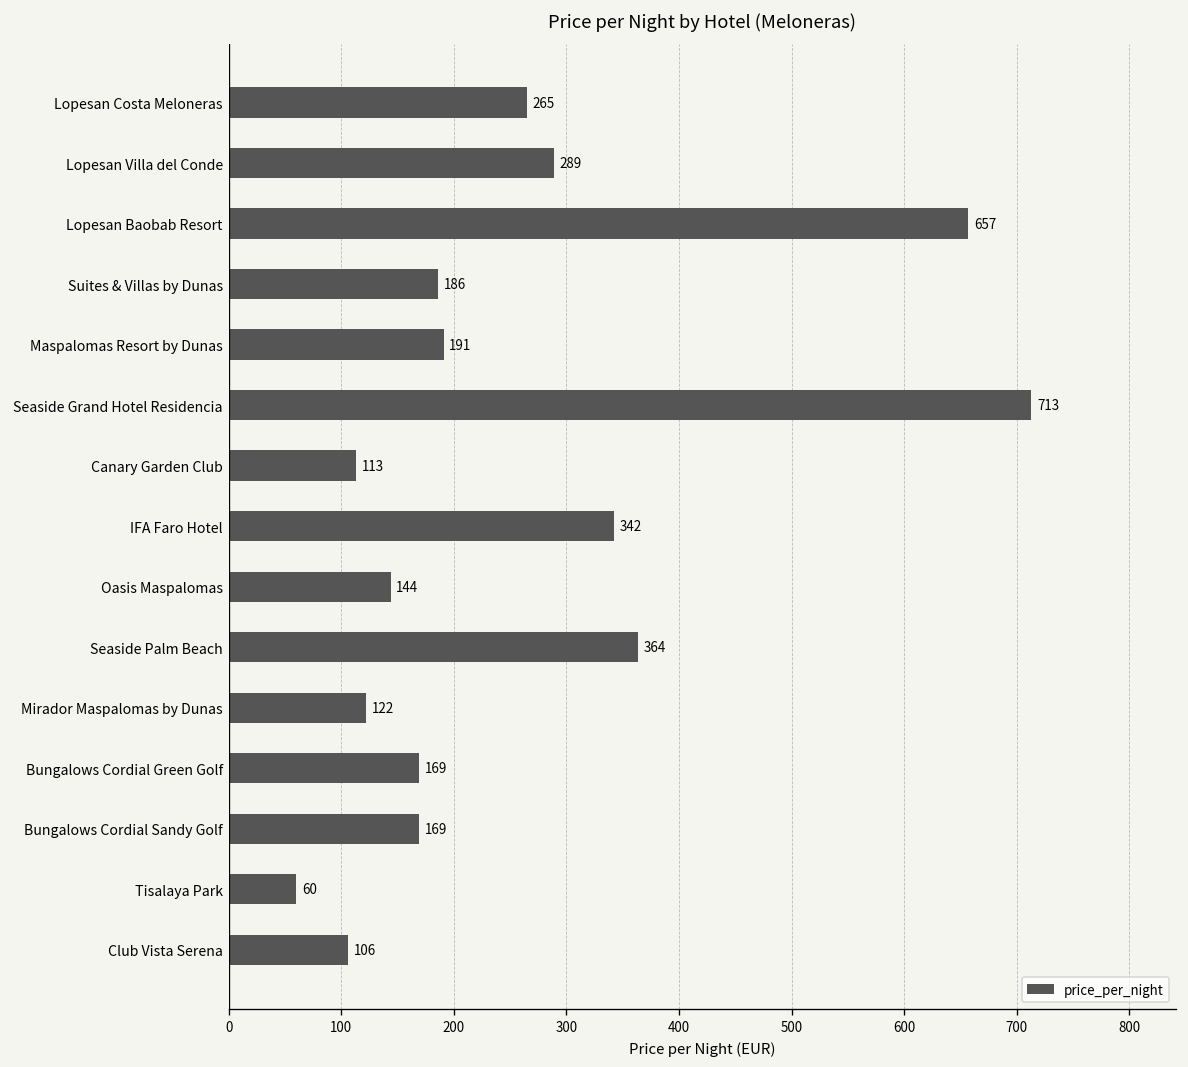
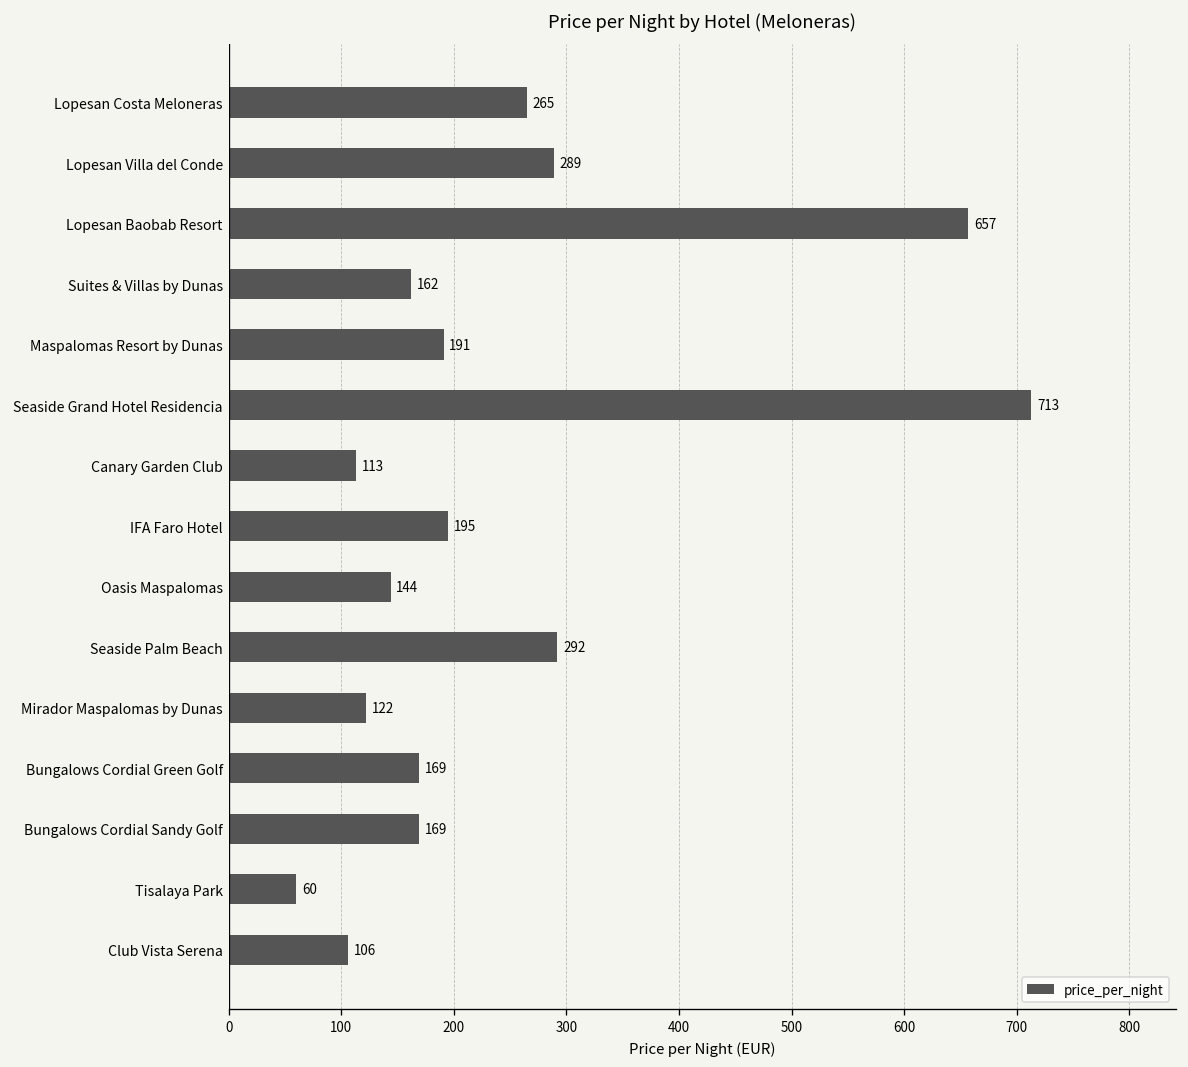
Suites & Villas by Dunas: 186 -> 162
IFA Faro Hotel: 342 -> 195
Seaside Palm Beach: 364 -> 292
